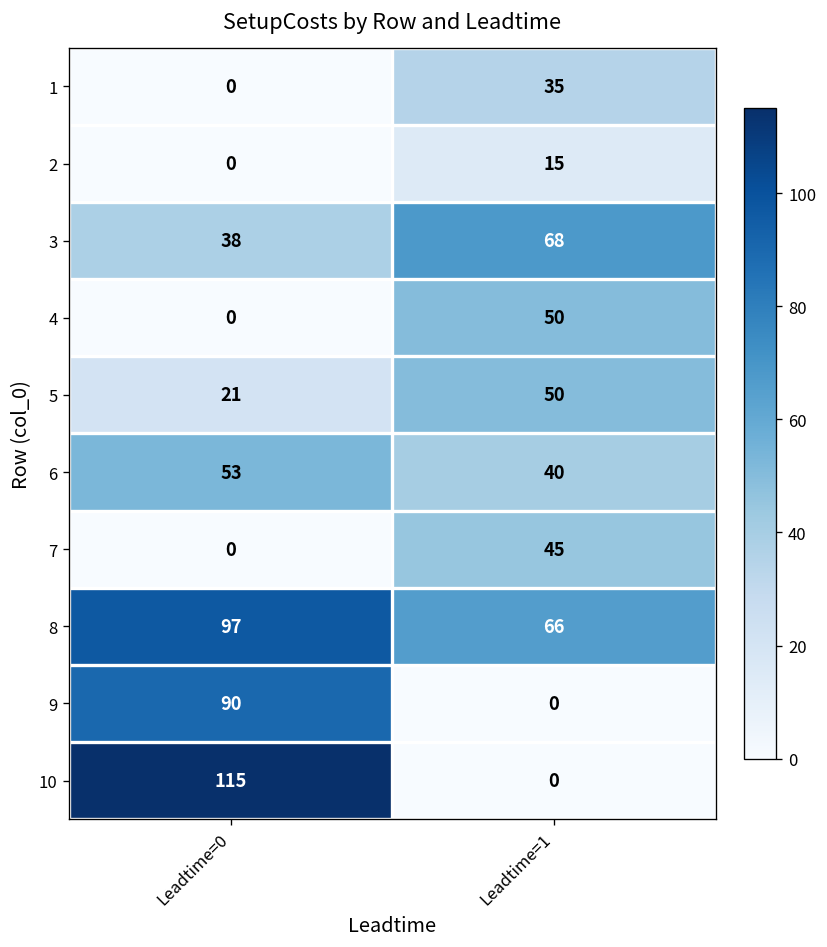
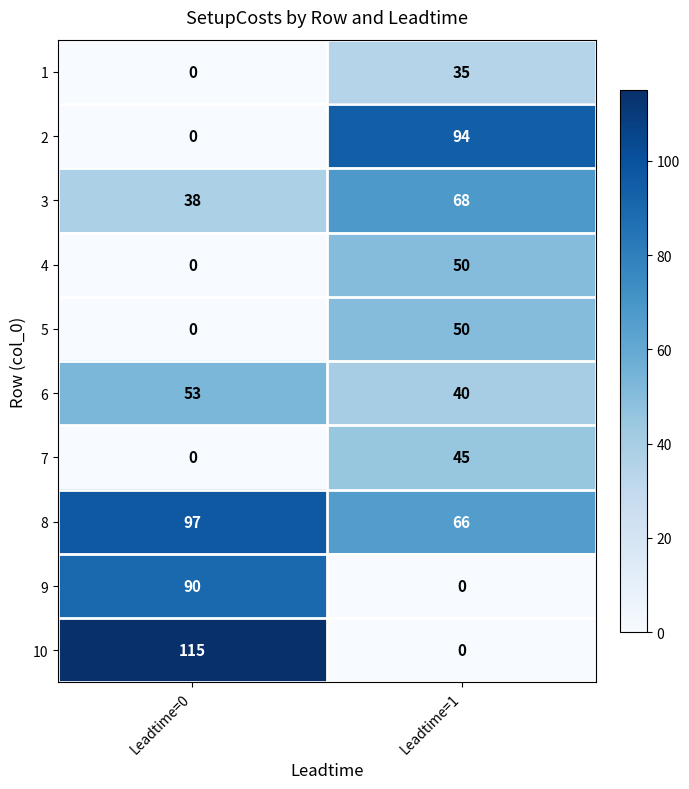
2, Leadtime=1: 15 -> 94
5, Leadtime=0: 21 -> 0
